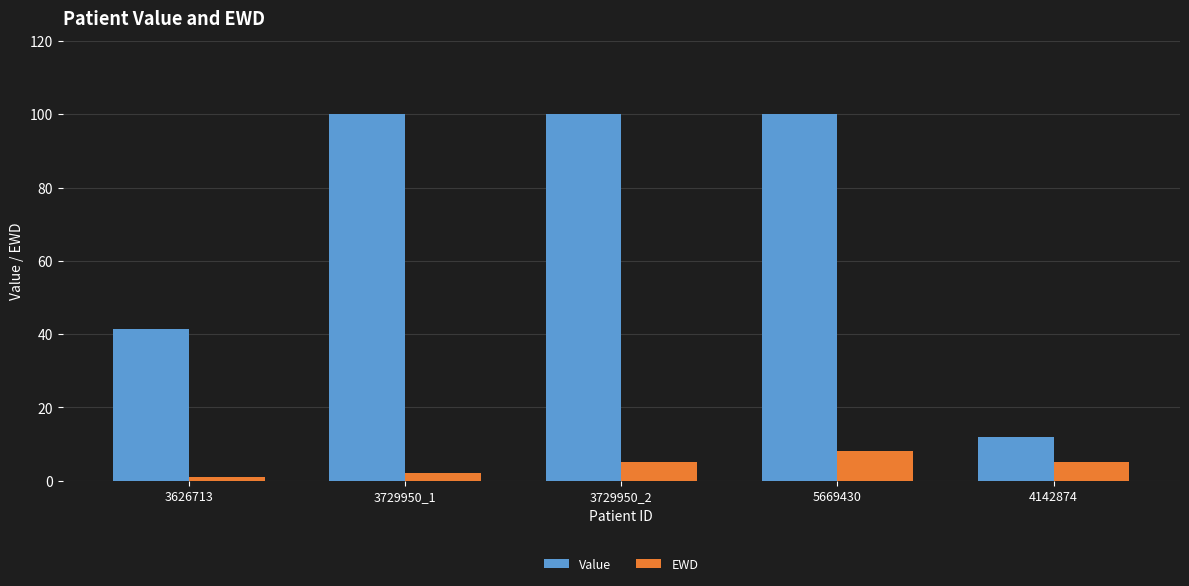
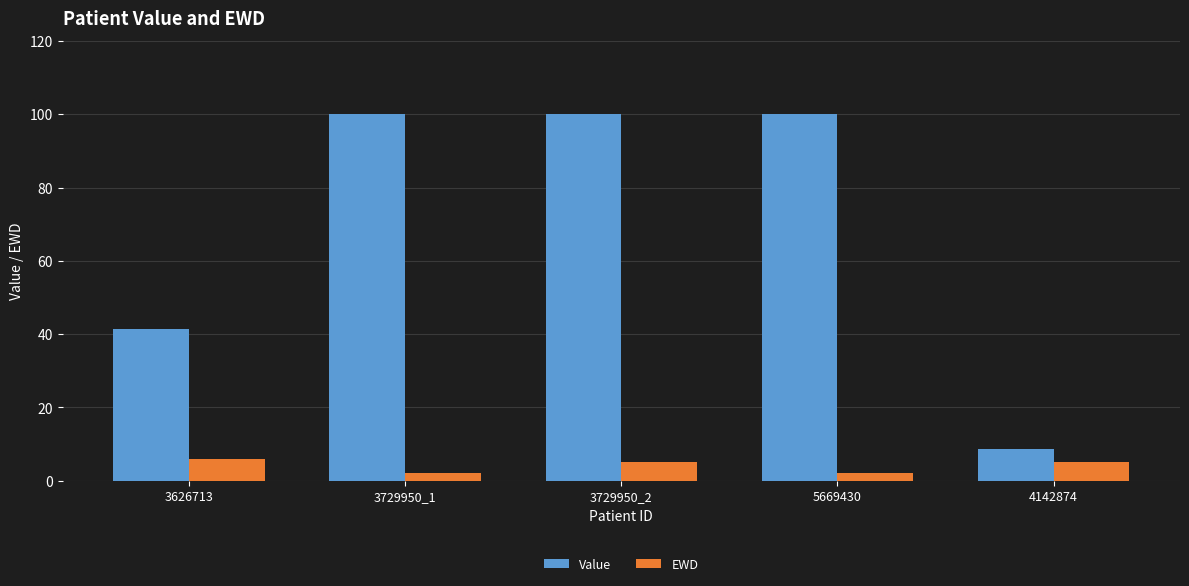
EWD, 3626713: 1 -> 6
EWD, 5669430: 8 -> 2
Value, 4142874: 12 -> 9
